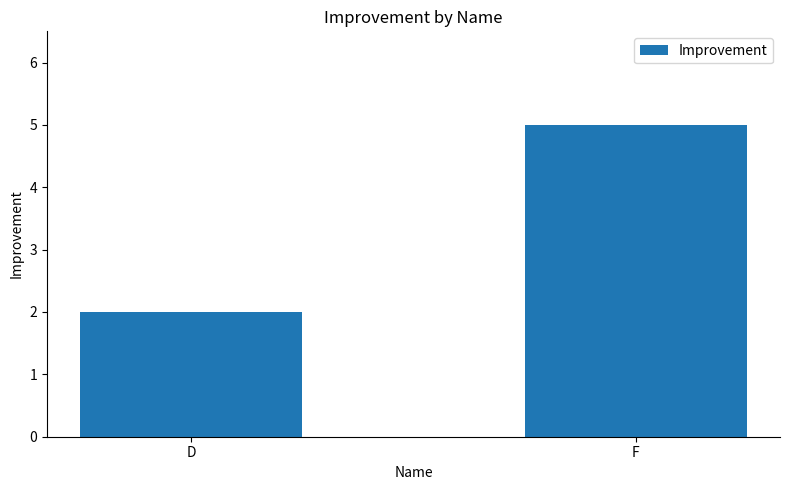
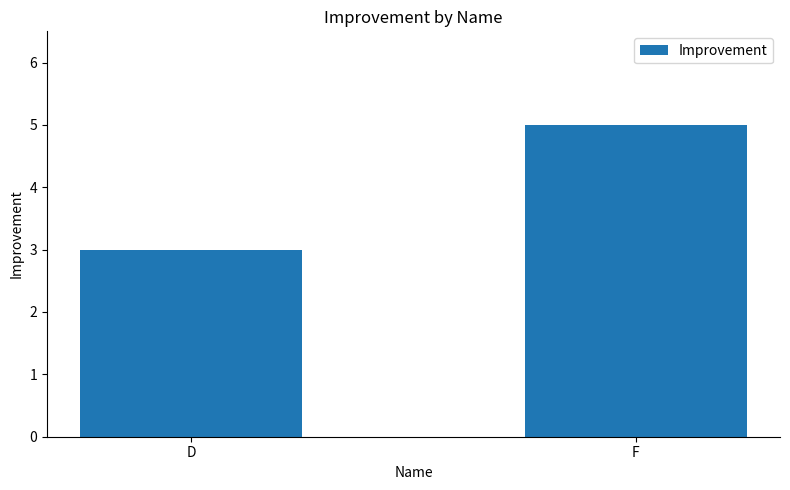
D: 2 -> 3
